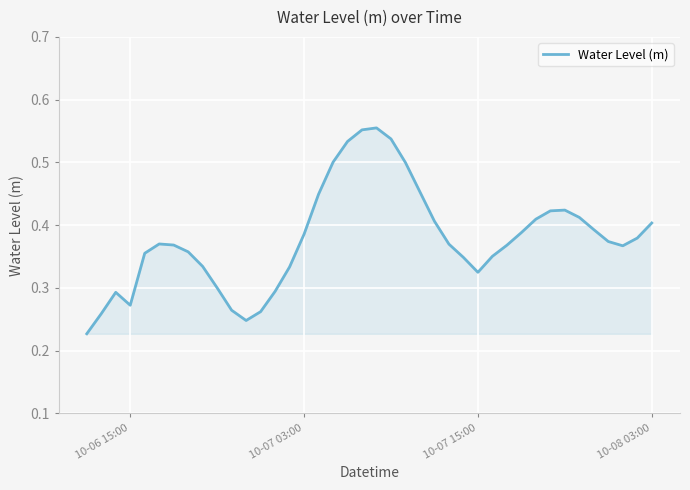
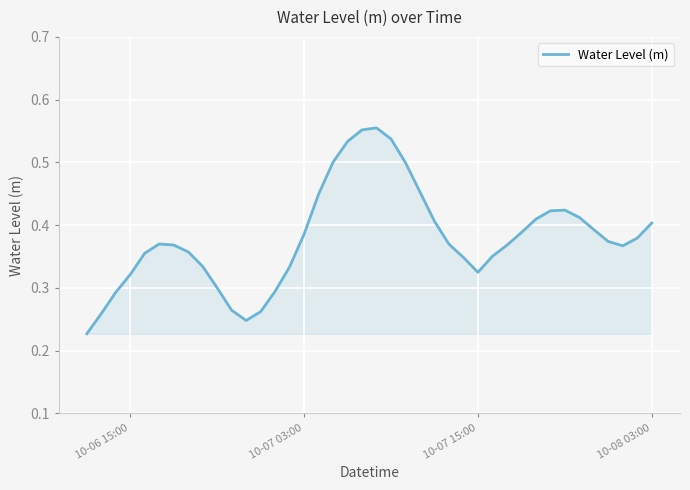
10-06 15:00: 0.27 -> 0.32
